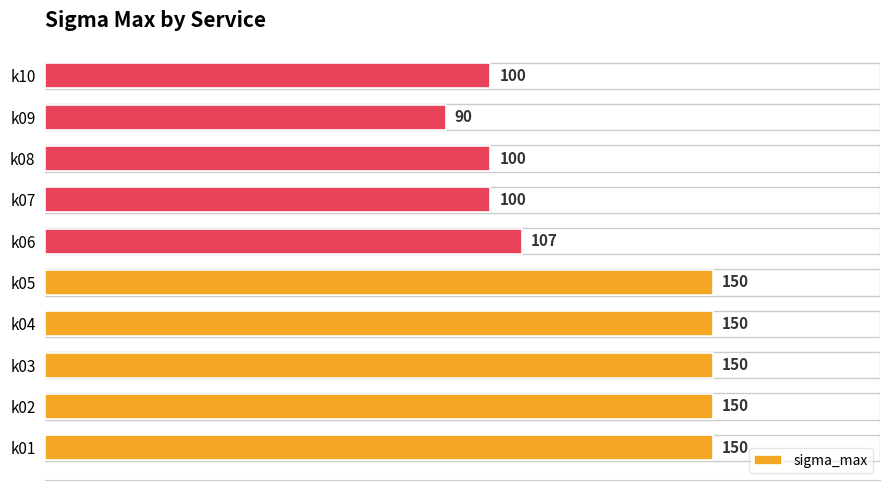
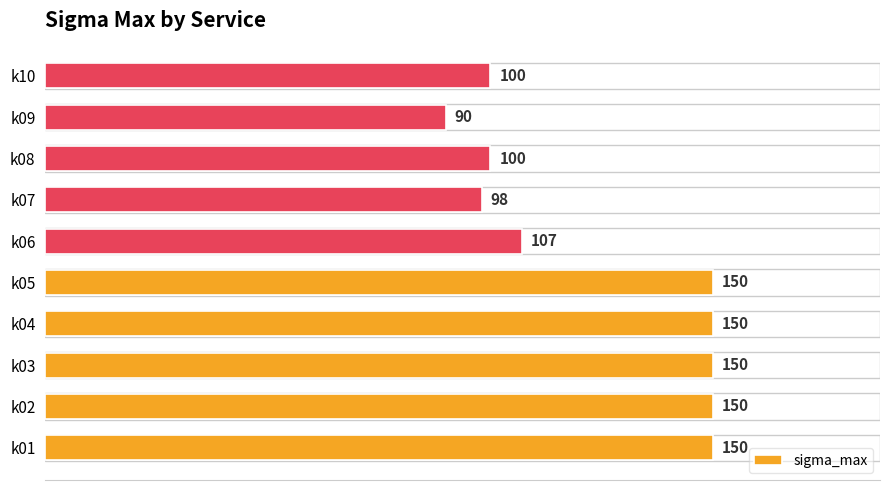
k07: 100 -> 98
